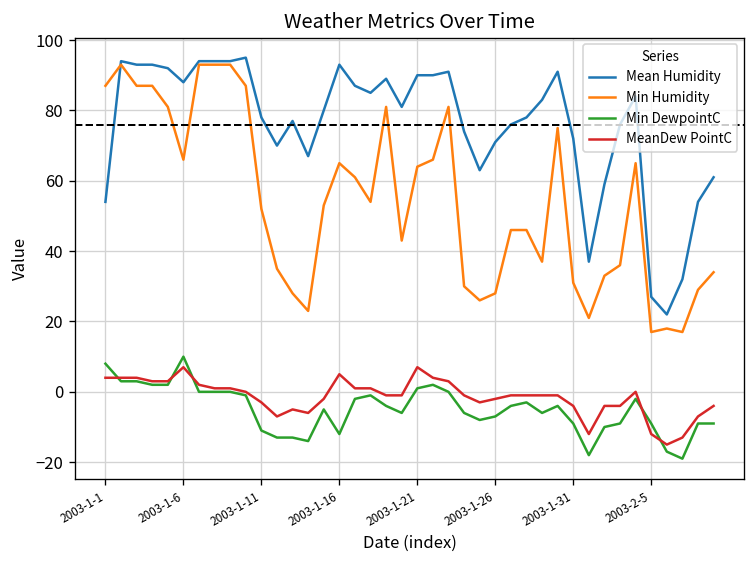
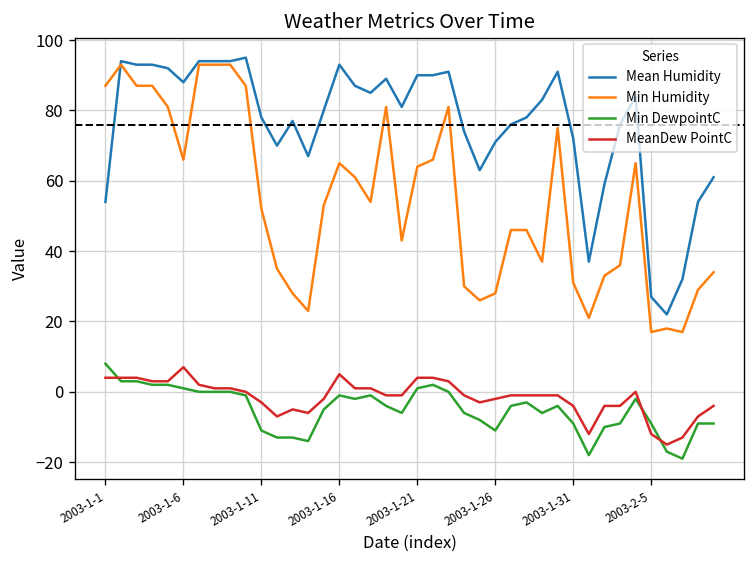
Min DewpointC, 2003-1-6: 10 -> 1
Min DewpointC, 2003-1-16: -12 -> -1
MeanDew PointC, 2003-1-21: 7 -> 4
Min DewpointC, 2003-1-26: -7 -> -11
